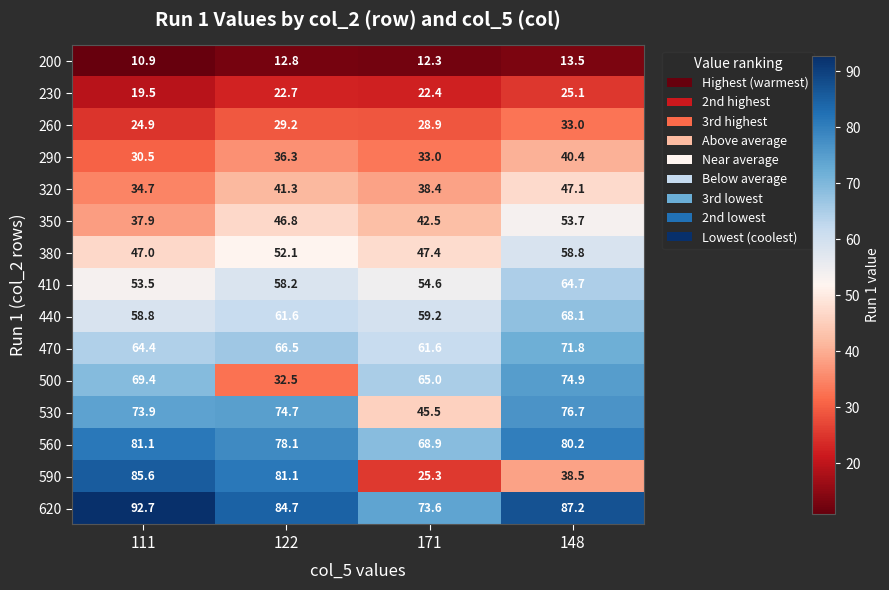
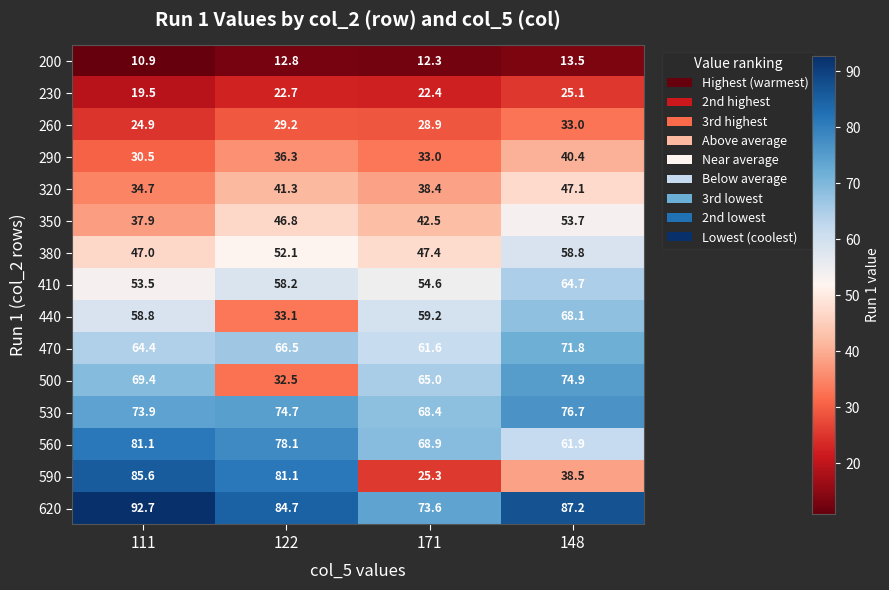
440, 122: 61.6 -> 33.1
530, 171: 45.5 -> 68.4
560, 148: 80.2 -> 61.9
